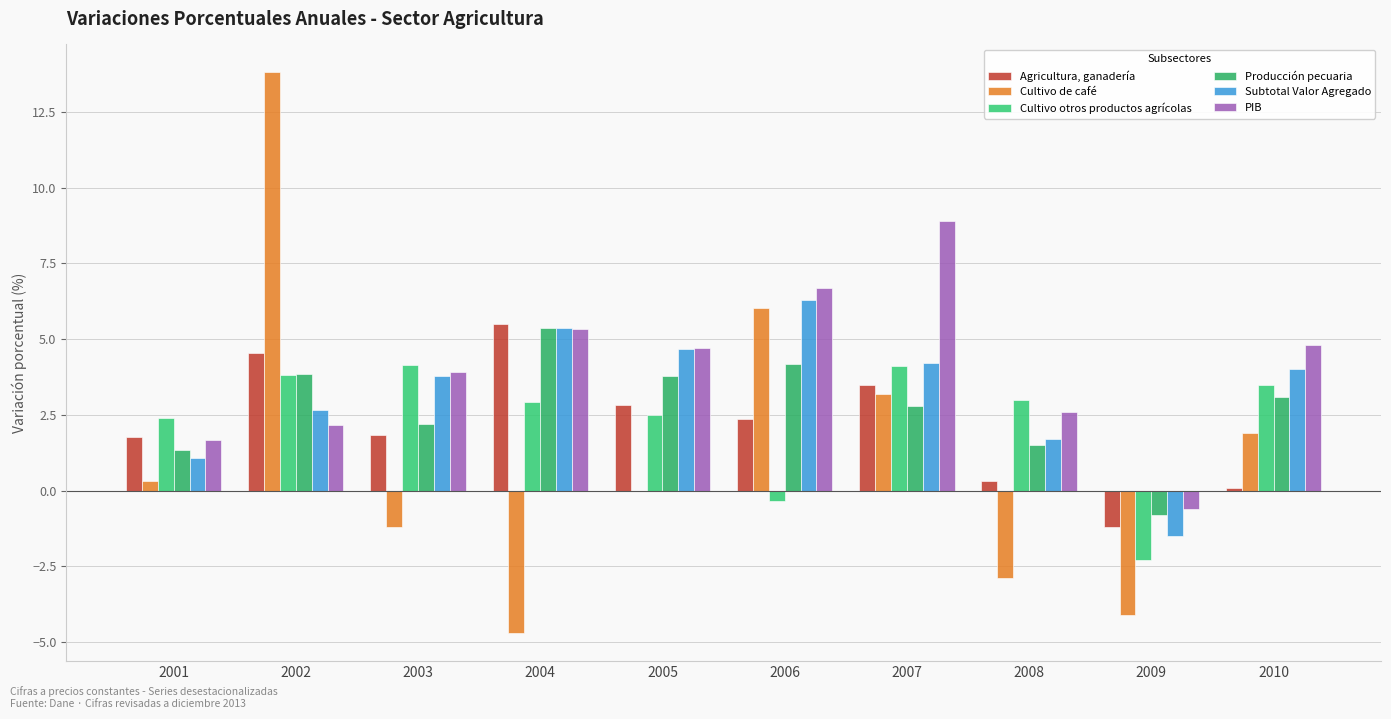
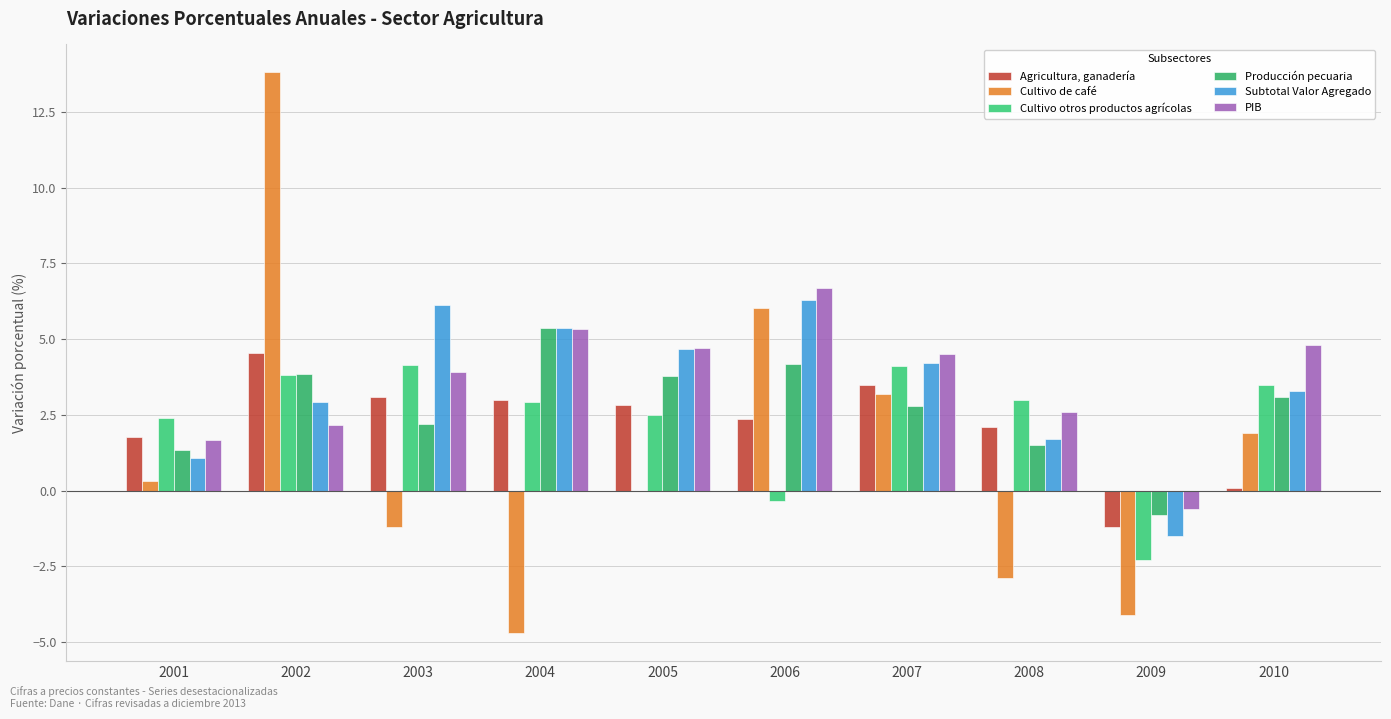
Subtotal Valor Agregado, 2002: 2.6 -> 2.9
Agricultura, ganadería, 2003: 1.8 -> 3.1
Subtotal Valor Agregado, 2003: 3.8 -> 6.1
Agricultura, ganadería, 2004: 5.5 -> 3.0
PIB, 2007: 8.9 -> 4.5
Agricultura, ganadería, 2008: 0.3 -> 2.1
Subtotal Valor Agregado, 2010: 4.0 -> 3.3
